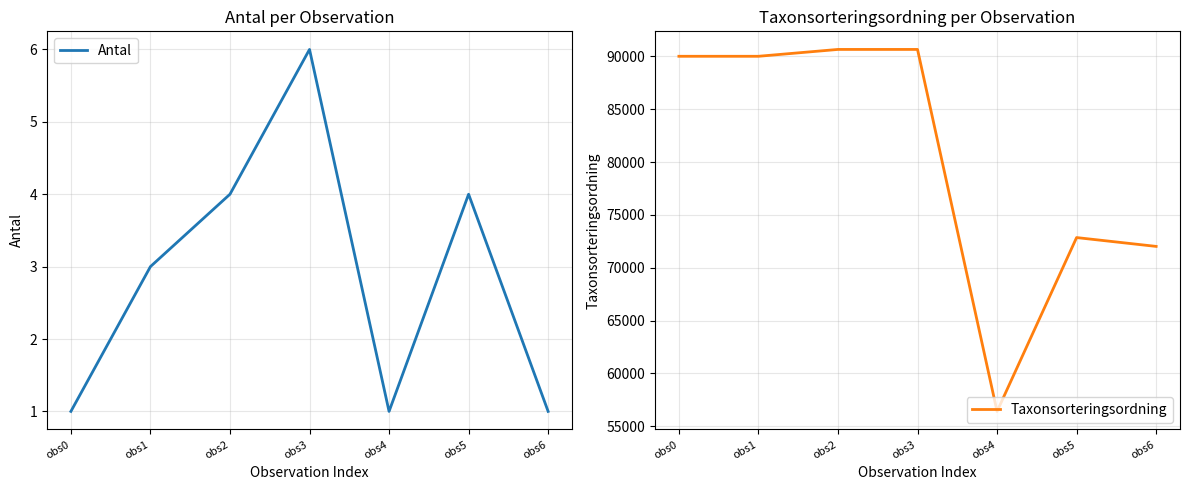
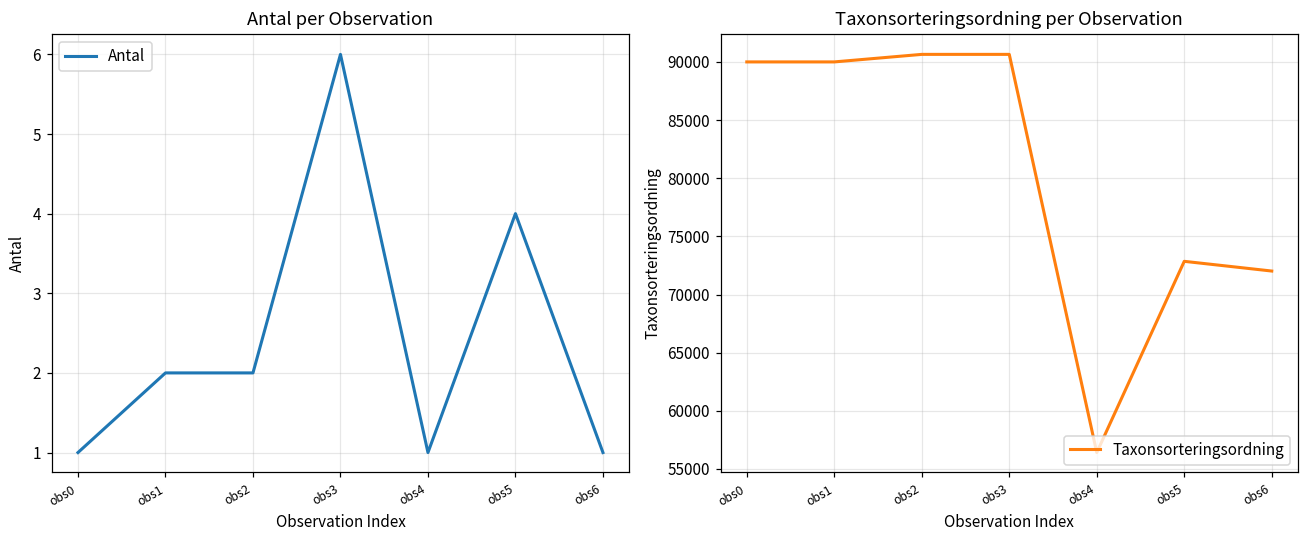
Antal per Observation, obs1: 3 -> 2
Antal per Observation, obs2: 4 -> 2
